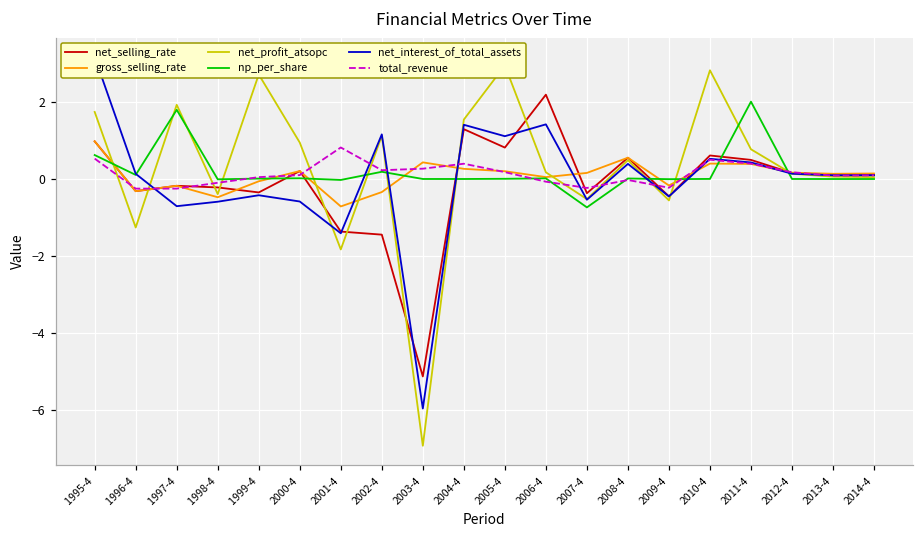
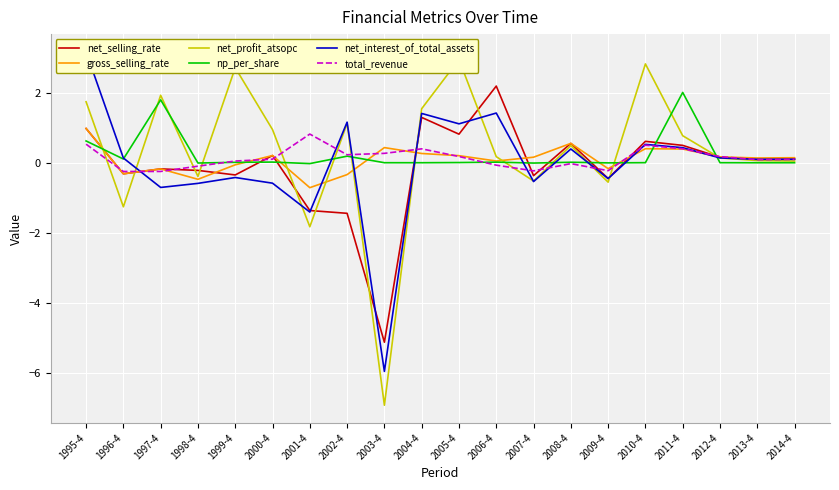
np_per_share, 2007-4: -0.7 -> 0.0
